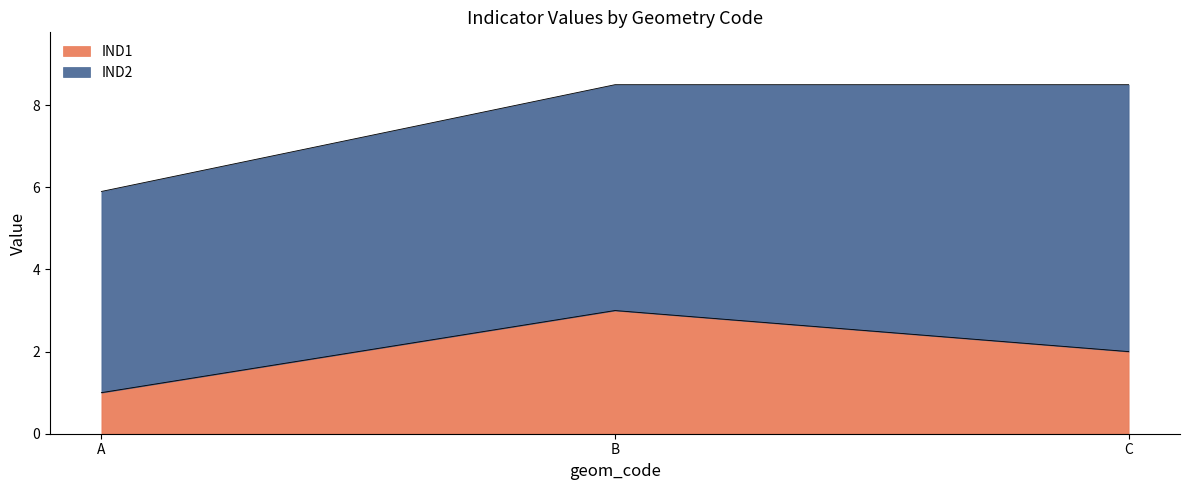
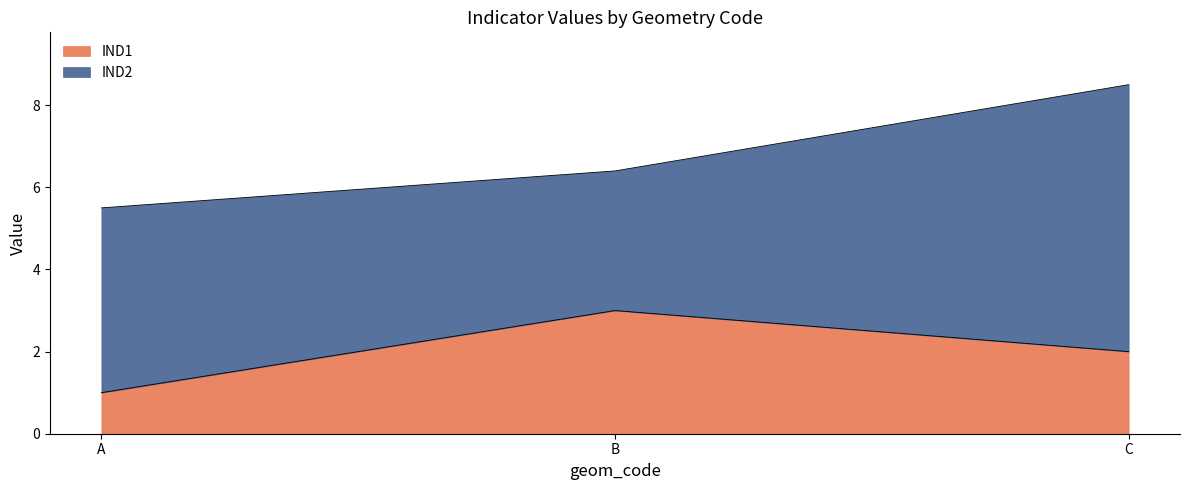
IND2, A: 4.9 -> 4.5
IND2, B: 5.5 -> 3.4
